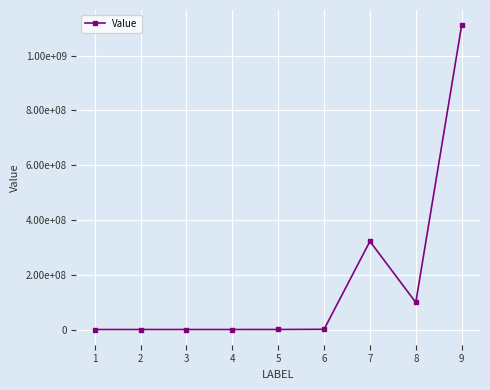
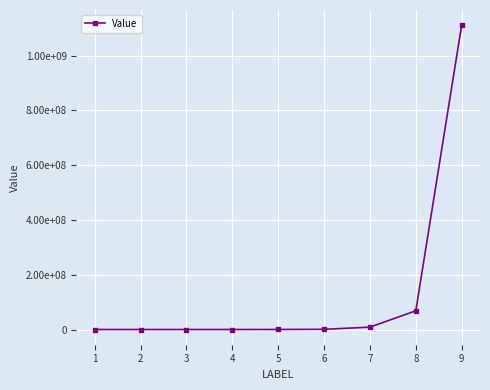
7: 320000000 -> 10000000
8: 100000000 -> 70000000
